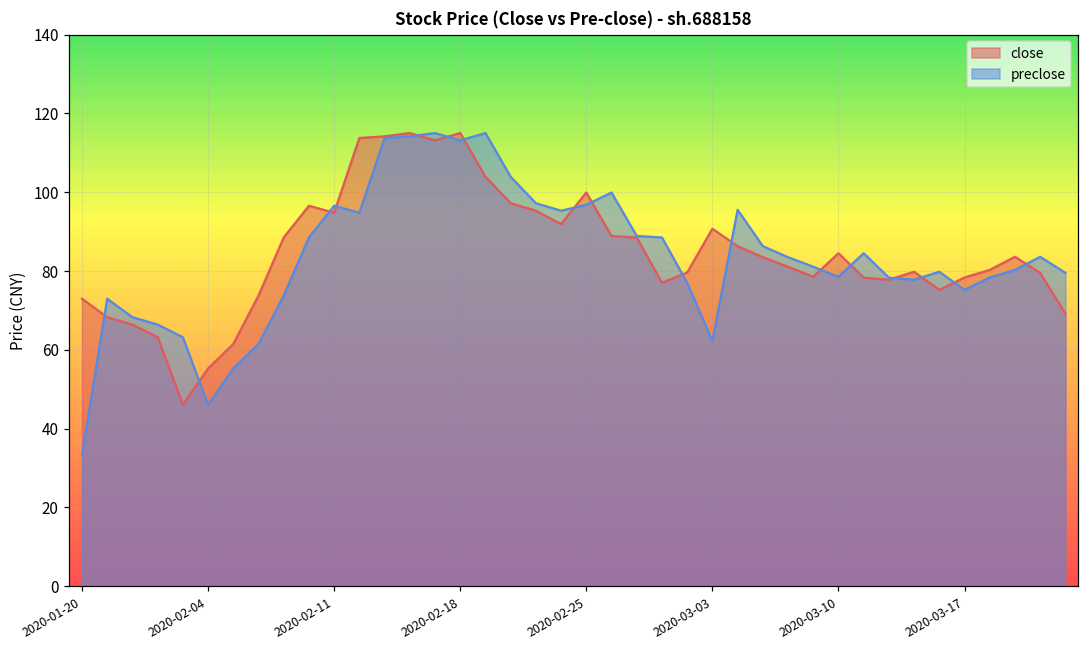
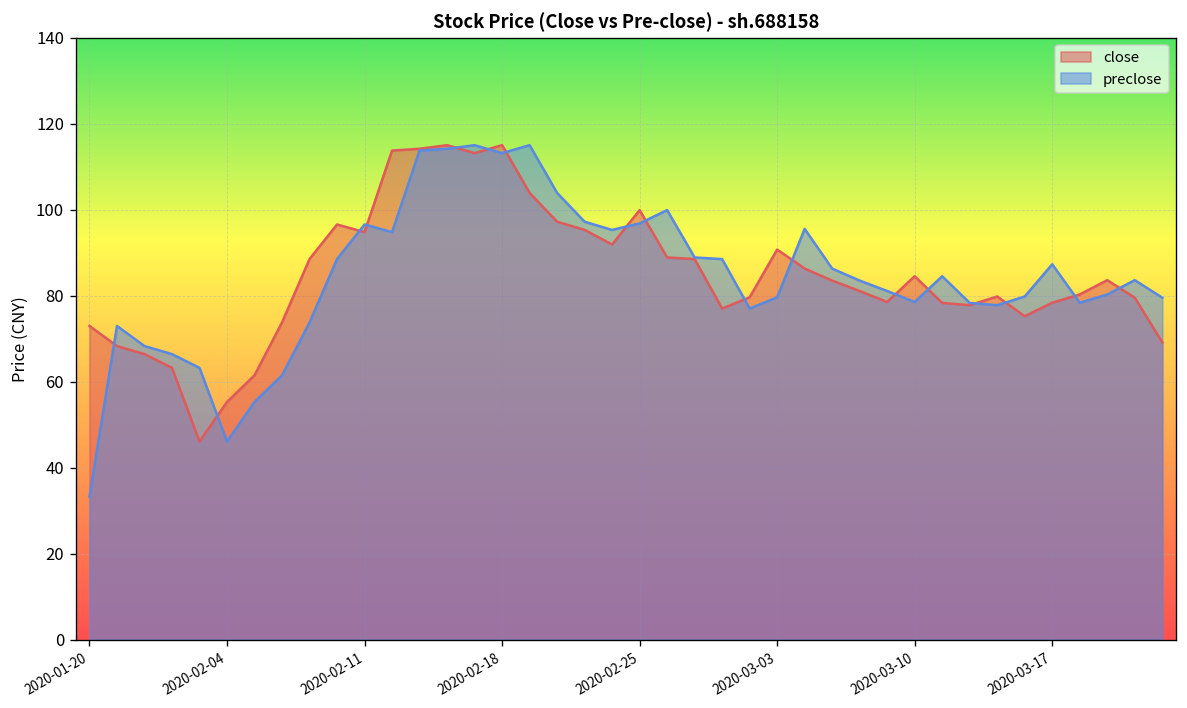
preclose, 2020-03-03: 62 -> 80
preclose, 2020-03-17: 75 -> 87
